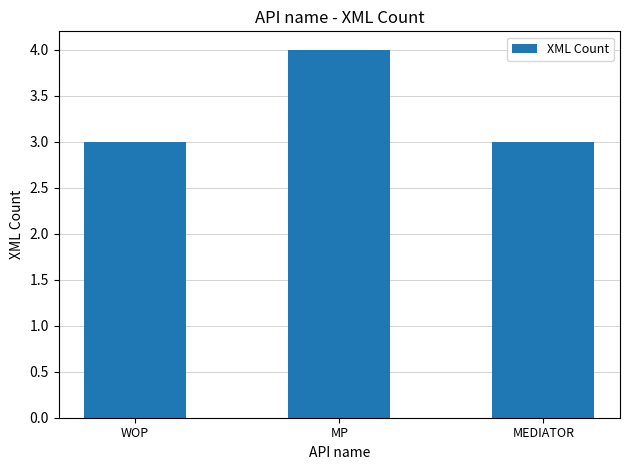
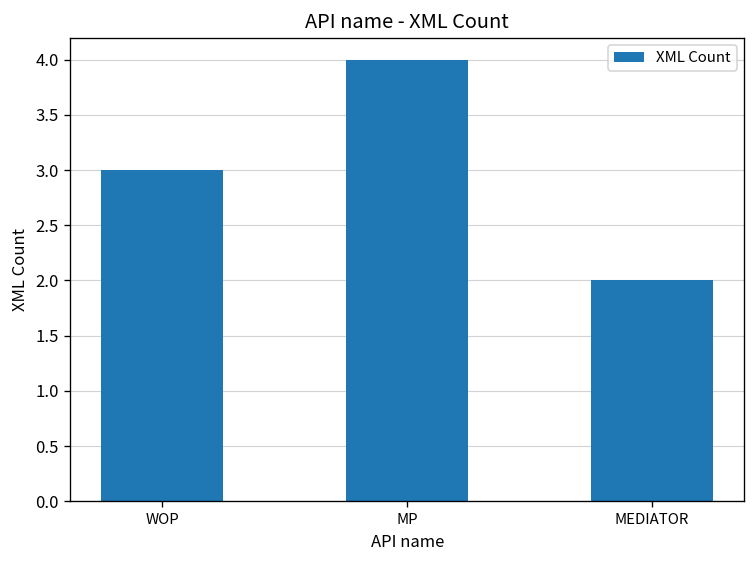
MEDIATOR: 3 -> 2
